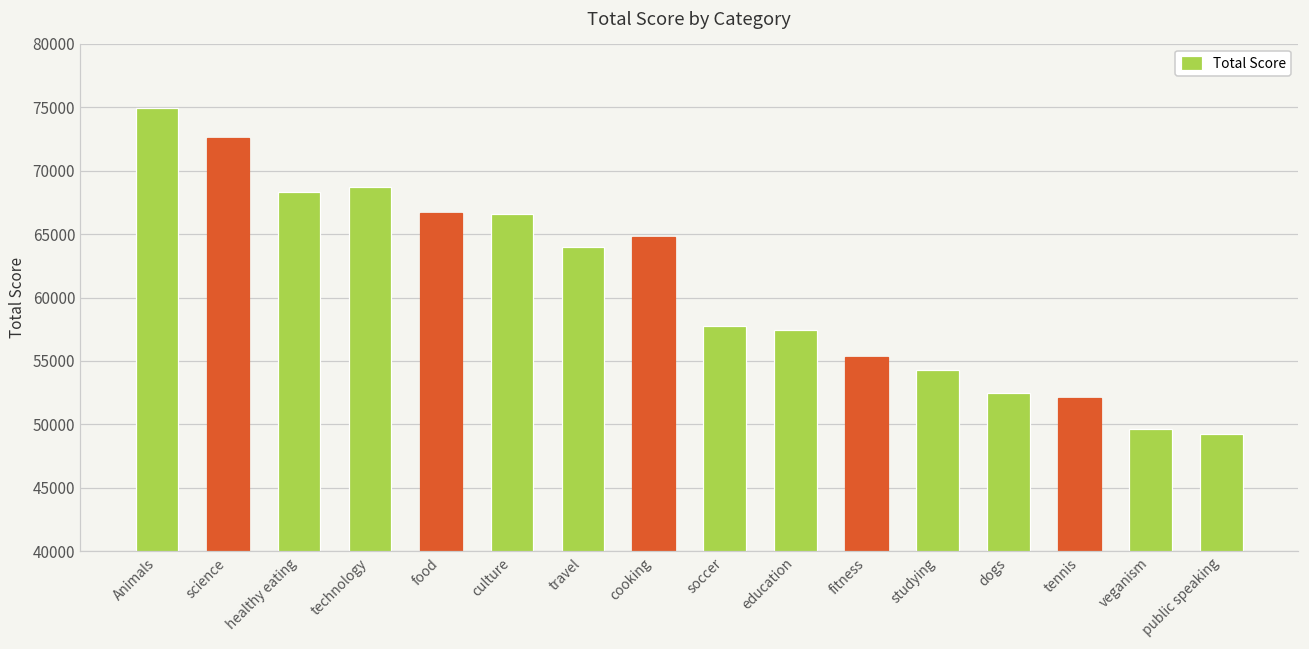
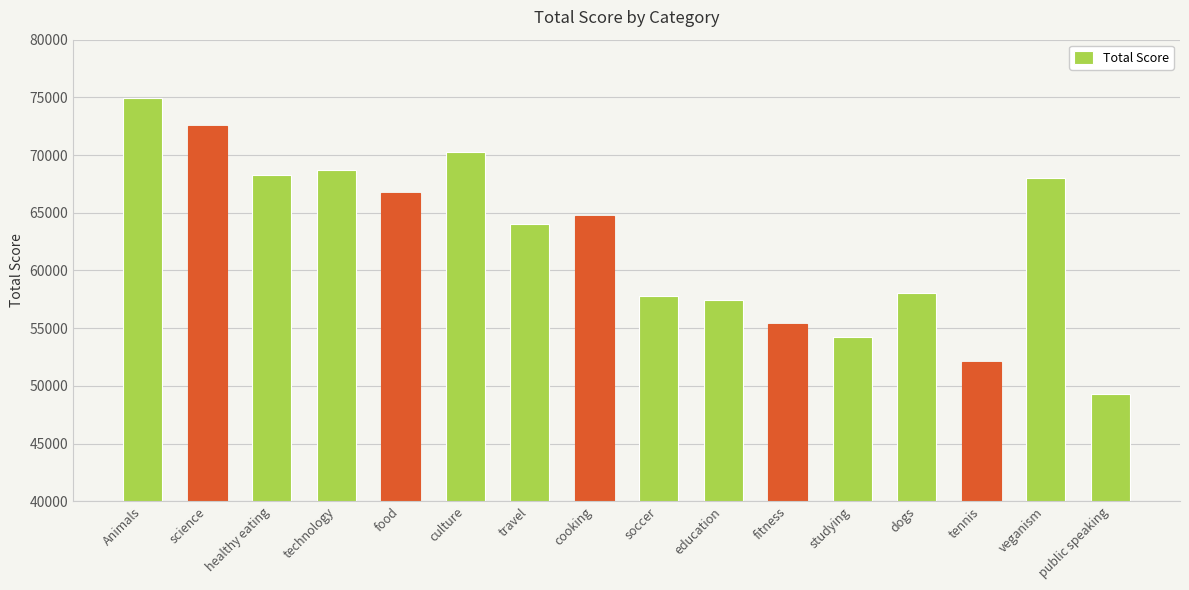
culture: 66600 -> 70300
dogs: 52500 -> 58100
veganism: 49600 -> 68000
